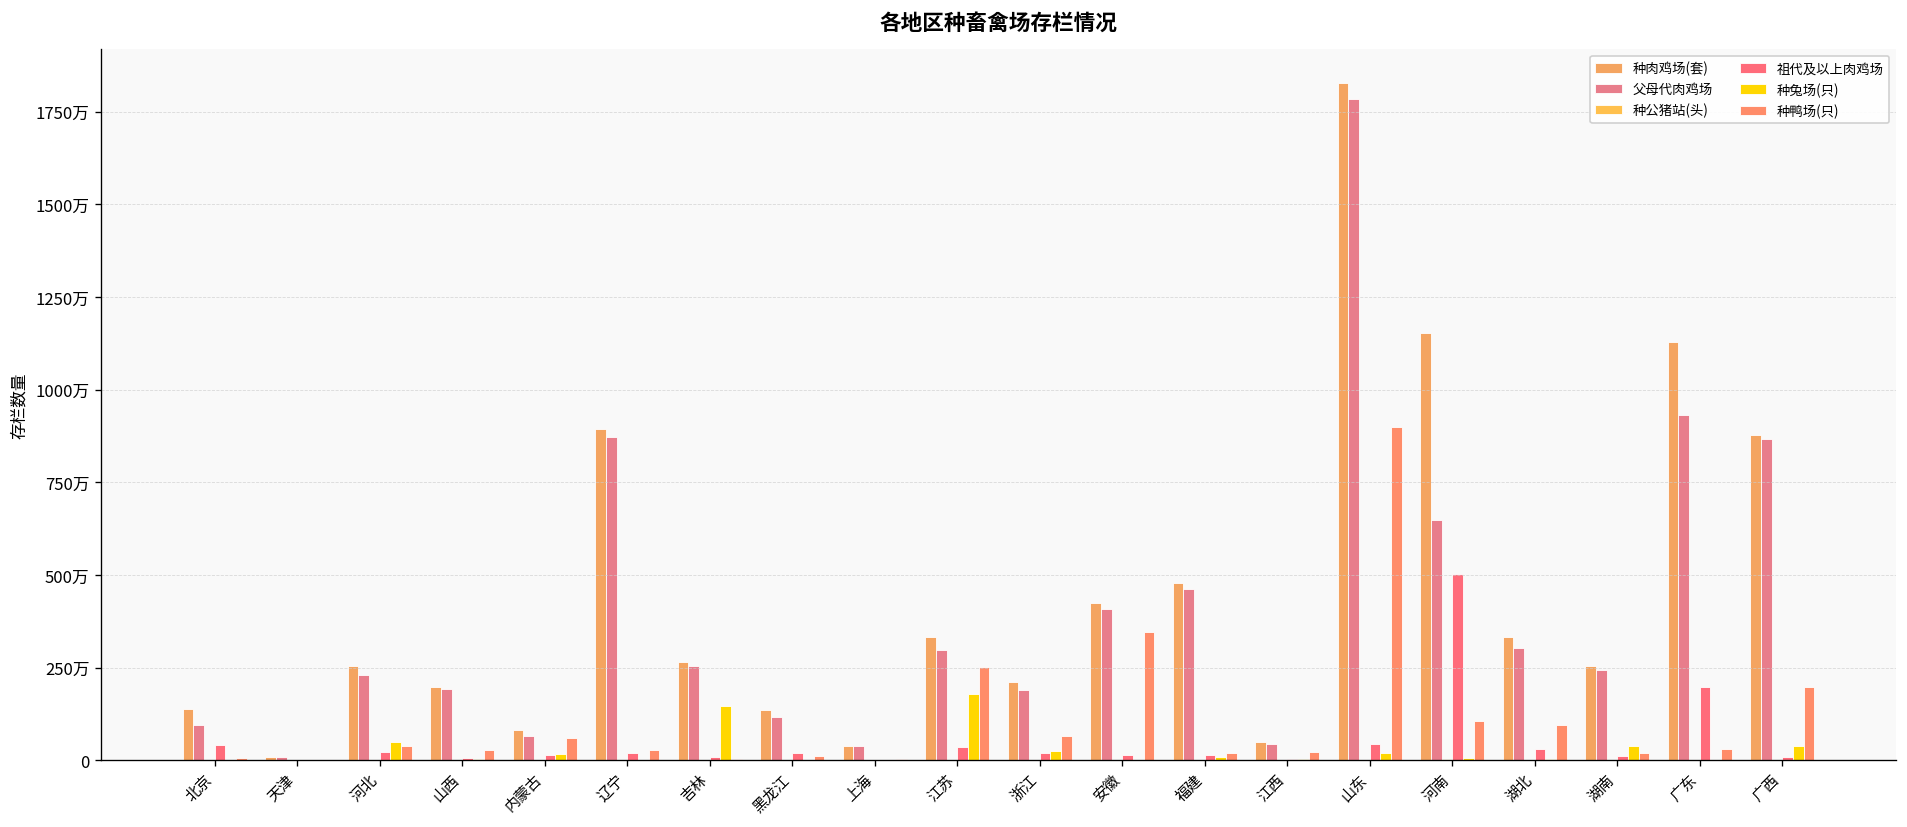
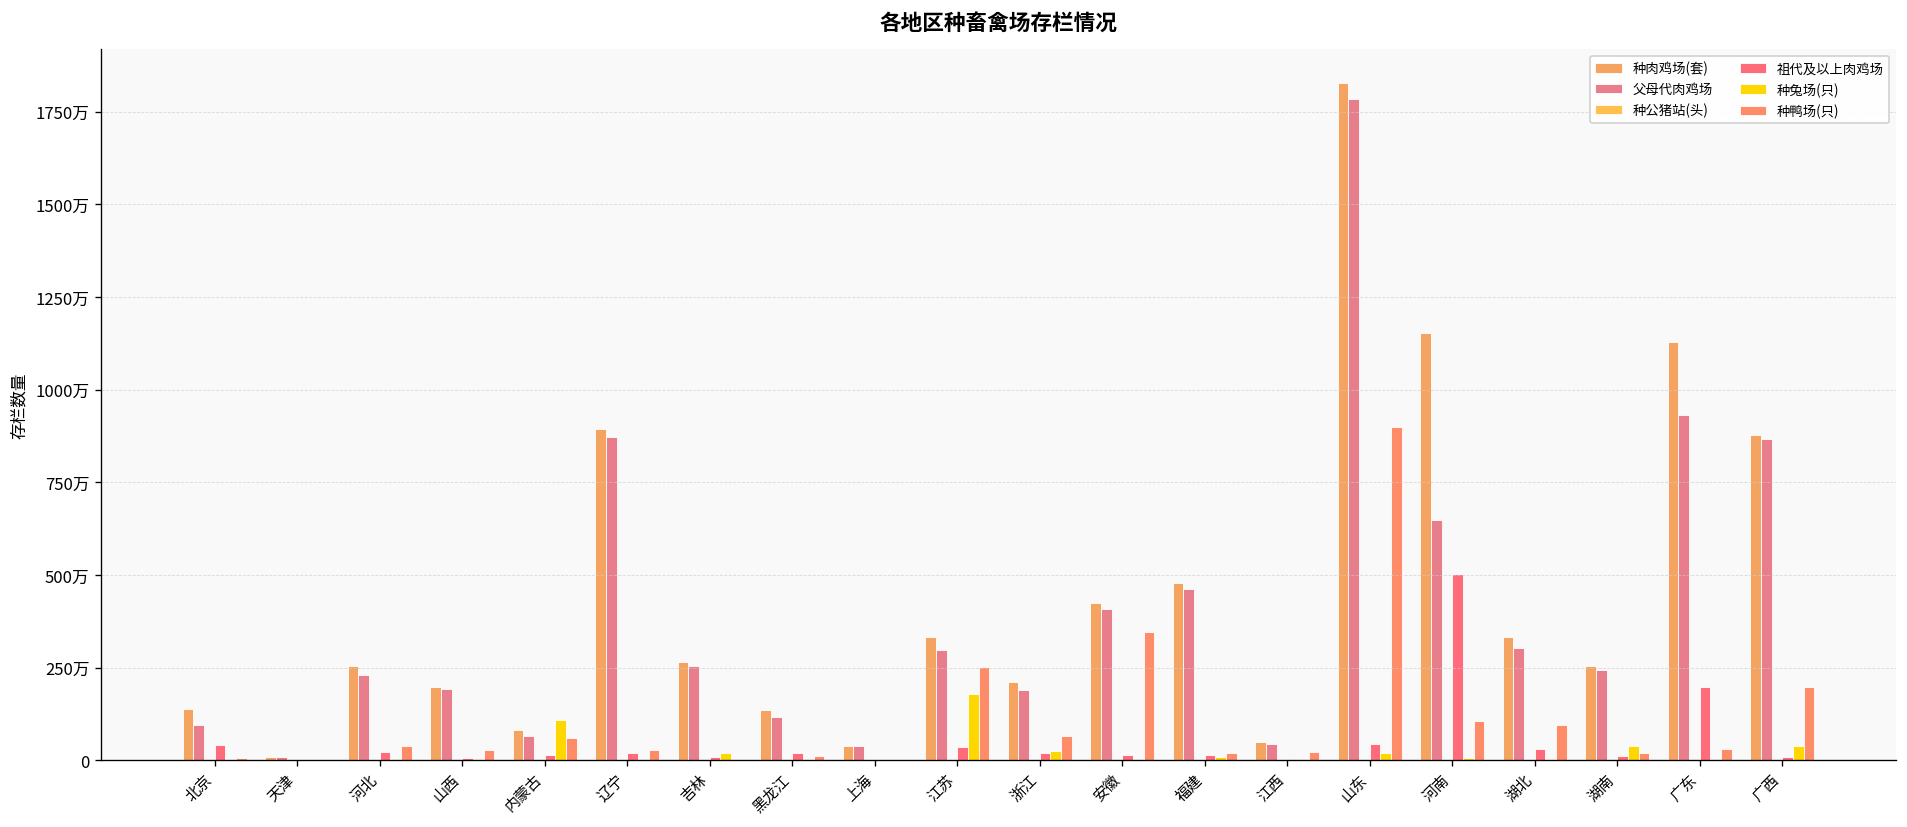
种兔场(只), 河北: 50万 -> 10万
种兔场(只), 内蒙古: 20万 -> 110万
种兔场(只), 吉林: 150万 -> 20万
